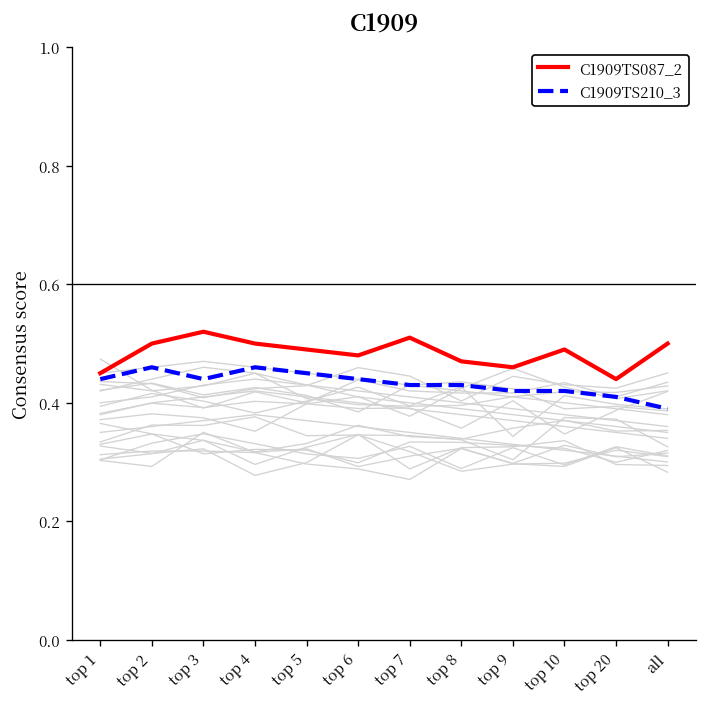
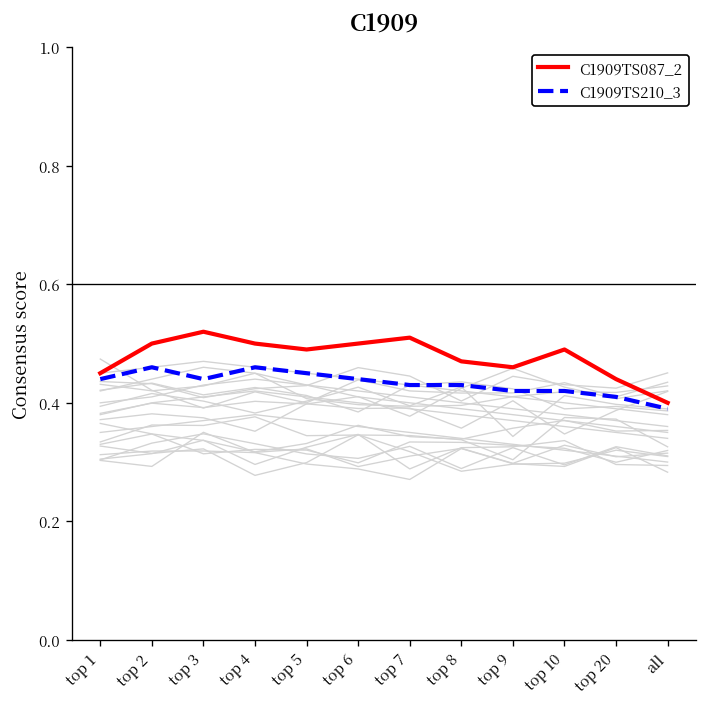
C1909TS087_2, top 6: 0.48 -> 0.50
C1909TS087_2, all: 0.5 -> 0.4
